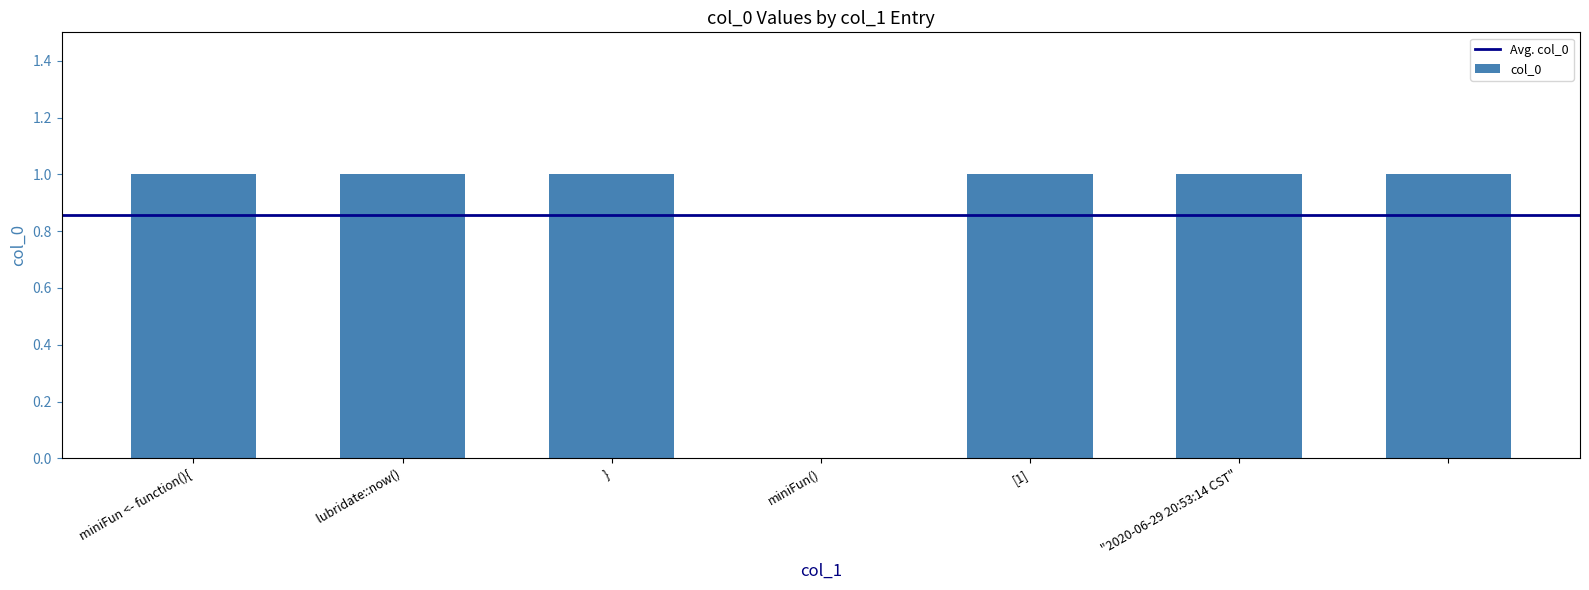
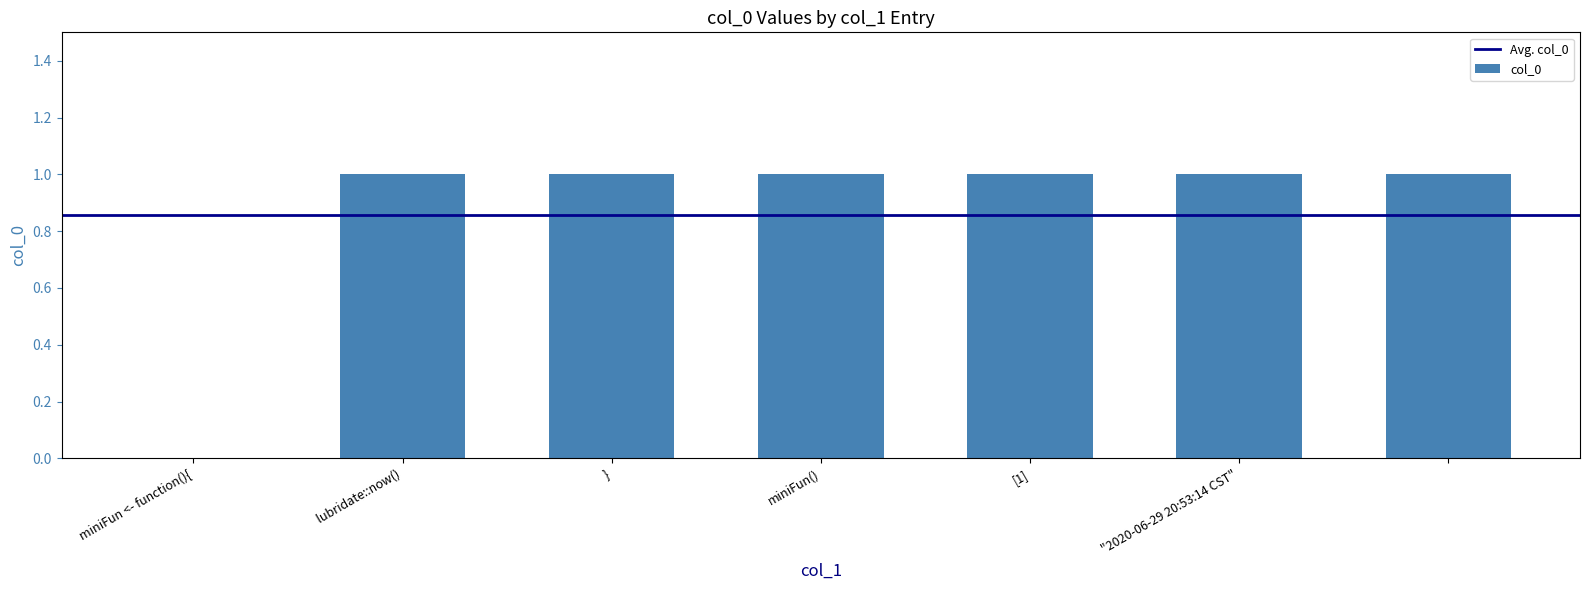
miniFun <- function(){: 1 -> 0
miniFun(): 0 -> 1
